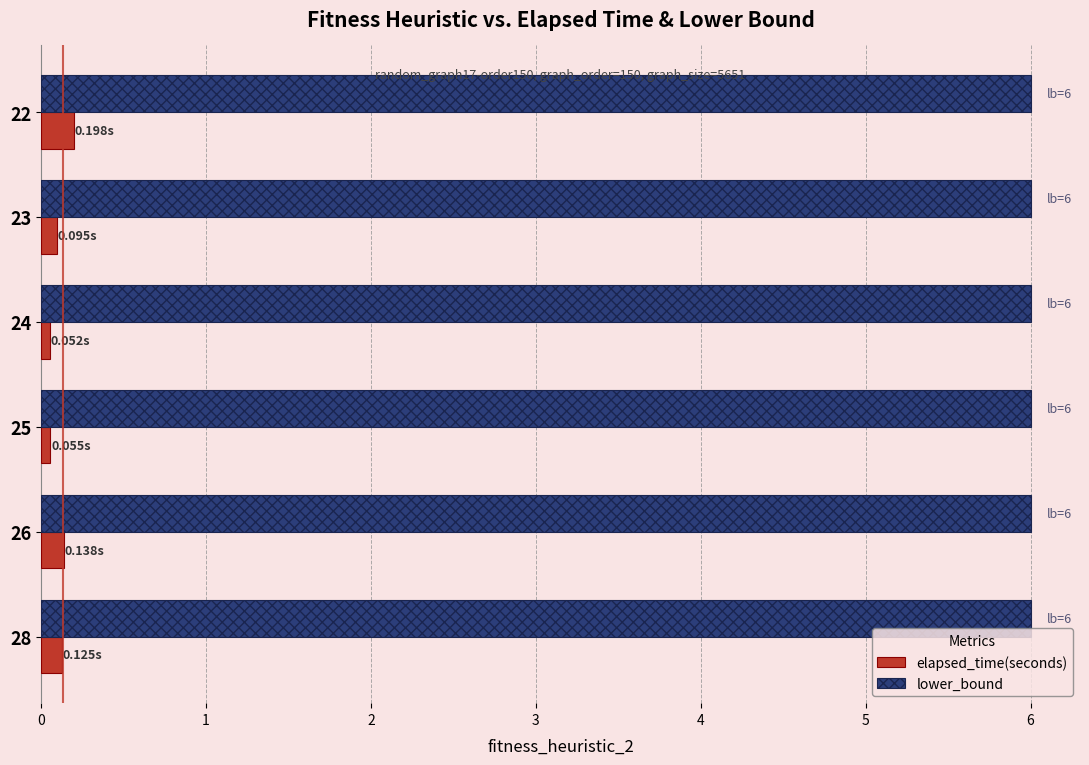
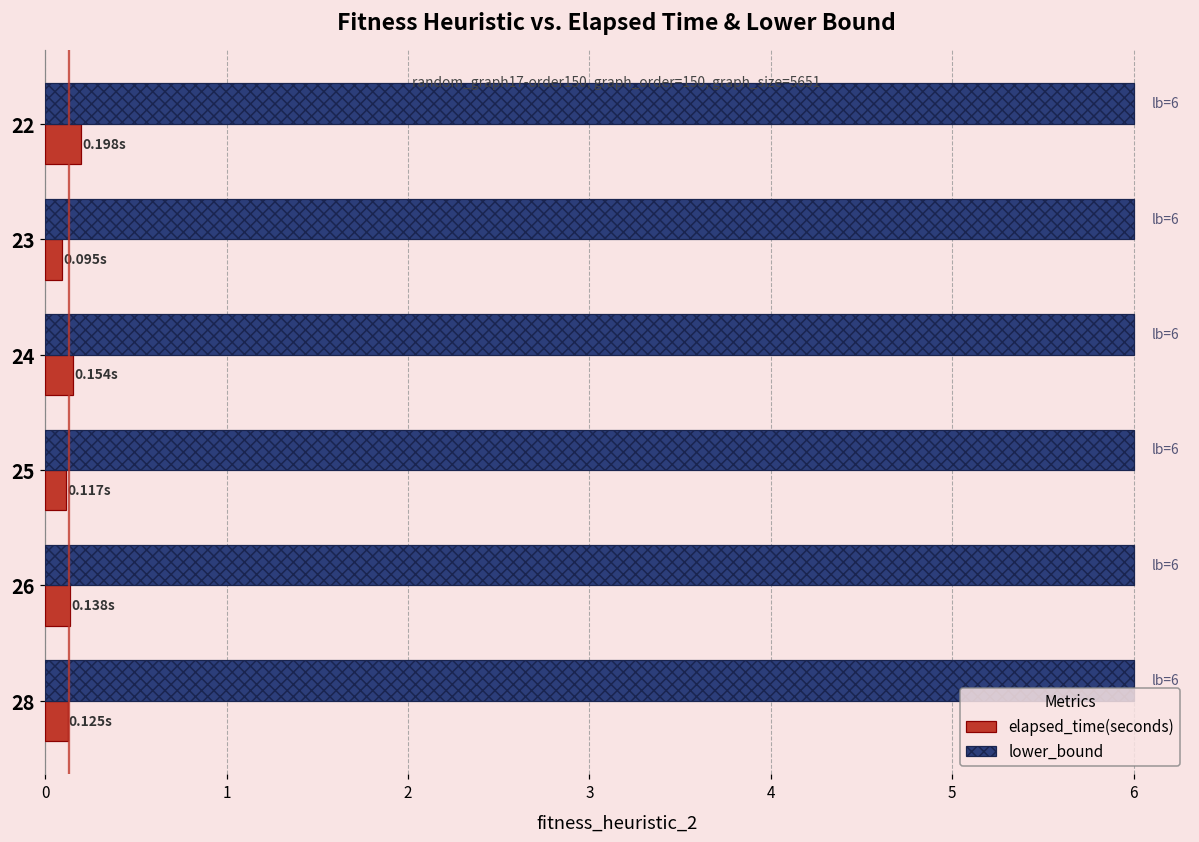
elapsed_time(seconds), 24: 0.052s -> 0.154s
elapsed_time(seconds), 25: 0.055s -> 0.117s
